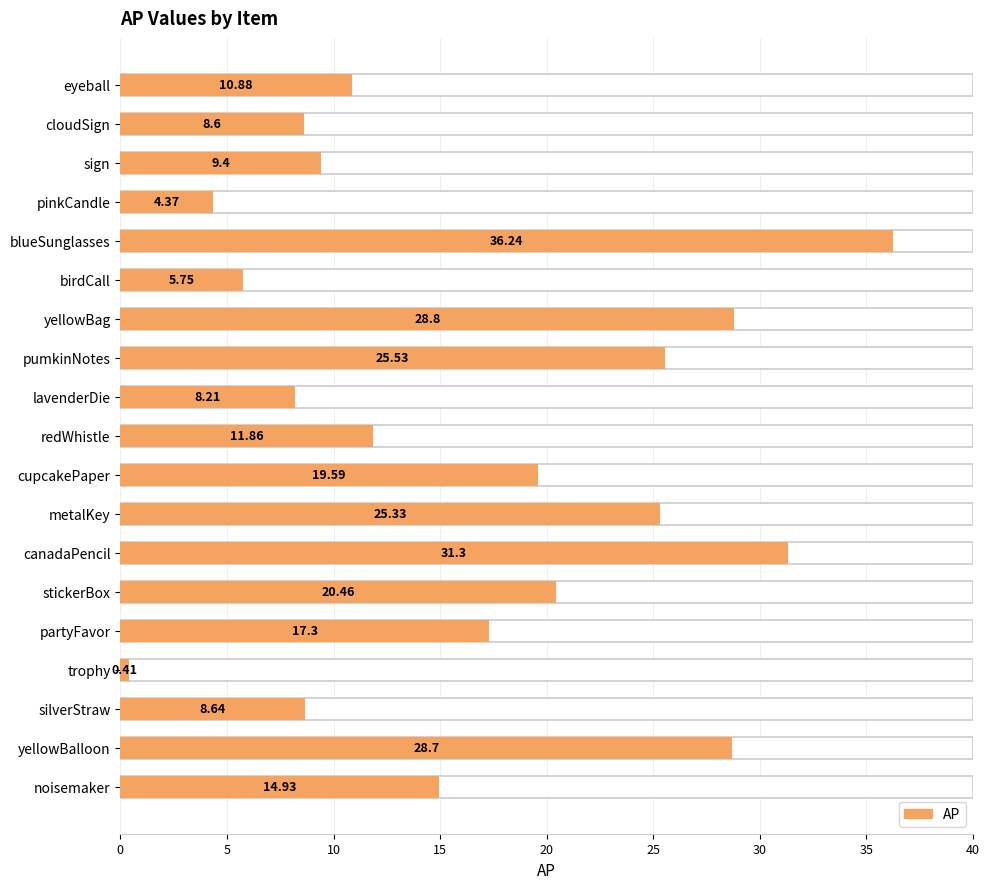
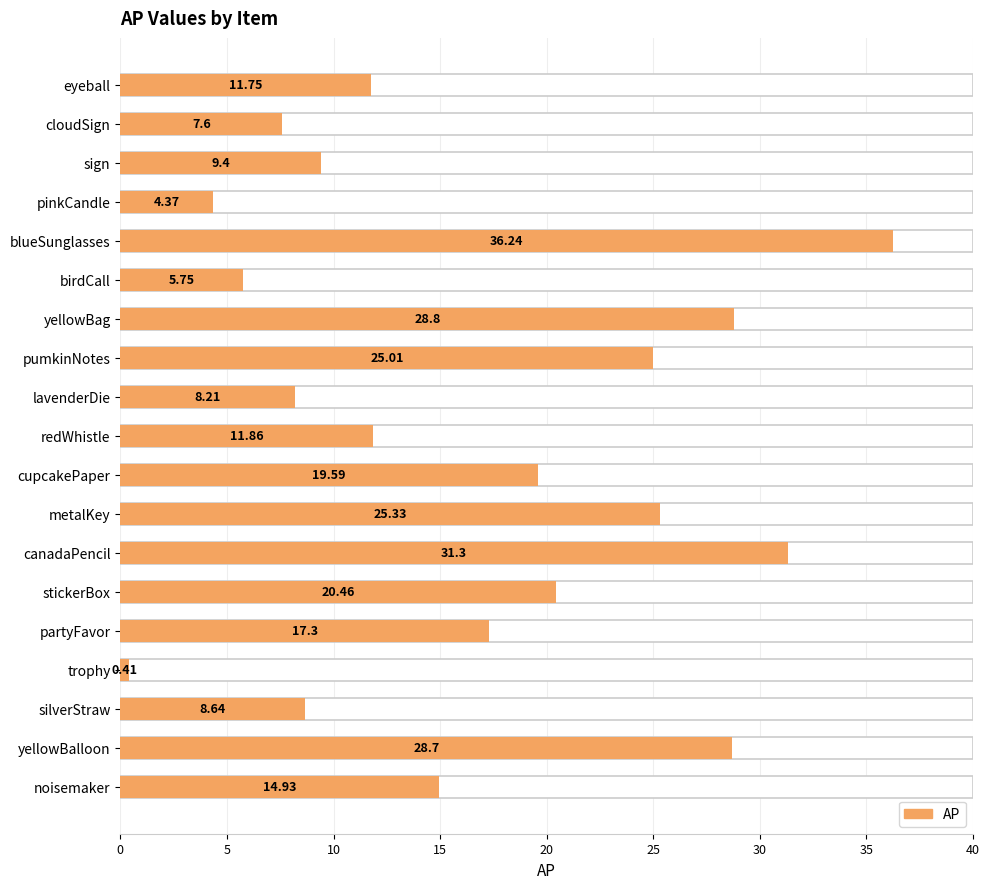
eyeball: 10.88 -> 11.75
cloudSign: 8.6 -> 7.6
pumkinNotes: 25.53 -> 25.01
